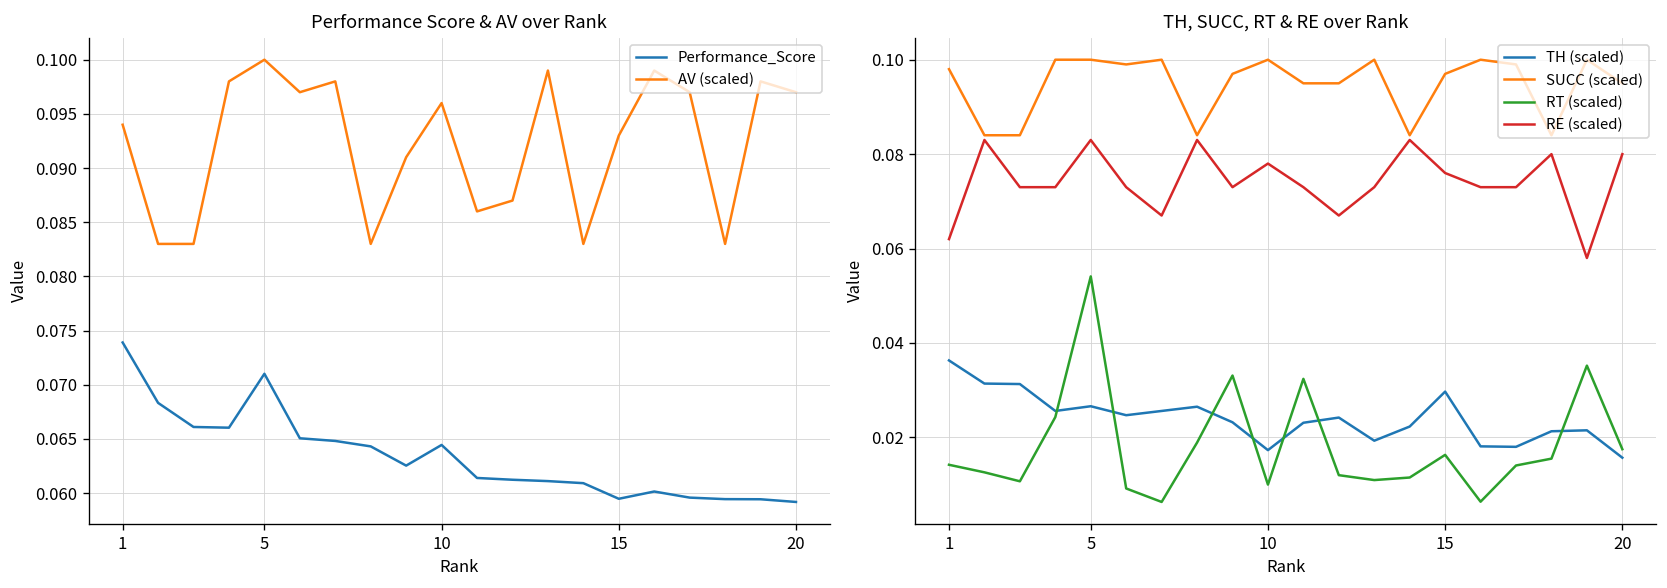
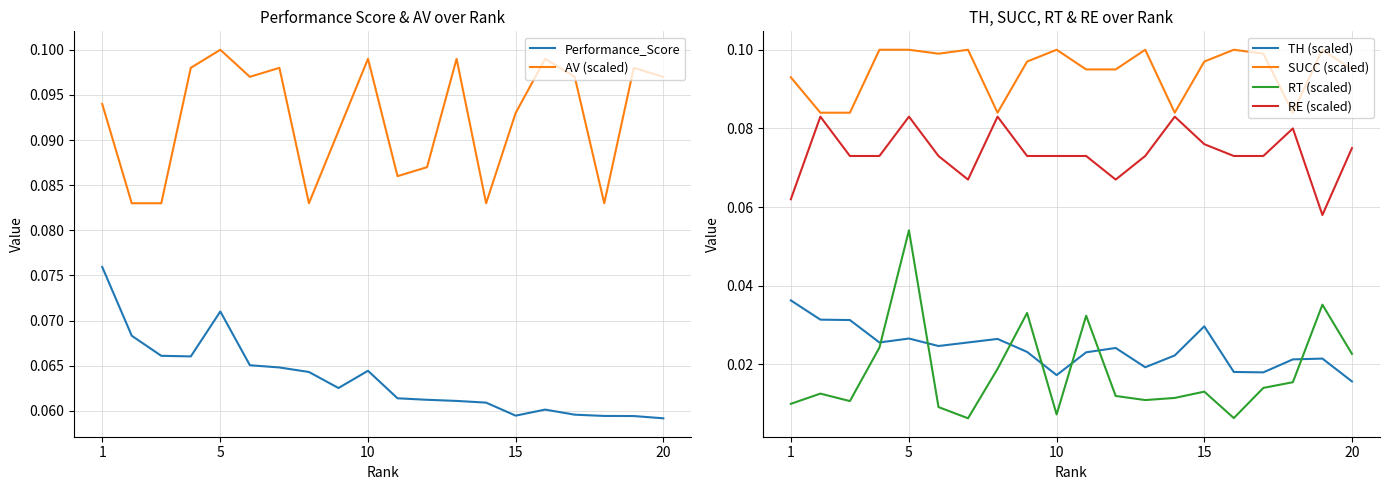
Performance Score & AV over Rank, Performance_Score, 1: 0.074 -> 0.076
Performance Score & AV over Rank, AV (scaled), 10: 0.096 -> 0.099
TH, SUCC, RT & RE over Rank, SUCC (scaled), 1: 0.098 -> 0.093
TH, SUCC, RT & RE over Rank, RT (scaled), 1: 0.014 -> 0.010
TH, SUCC, RT & RE over Rank, RT (scaled), 10: 0.010 -> 0.007
TH, SUCC, RT & RE over Rank, RE (scaled), 10: 0.078 -> 0.073
TH, SUCC, RT & RE over Rank, RT (scaled), 15: 0.016 -> 0.013
TH, SUCC, RT & RE over Rank, RT (scaled), 20: 0.018 -> 0.023
TH, SUCC, RT & RE over Rank, RE (scaled), 20: 0.080 -> 0.075
